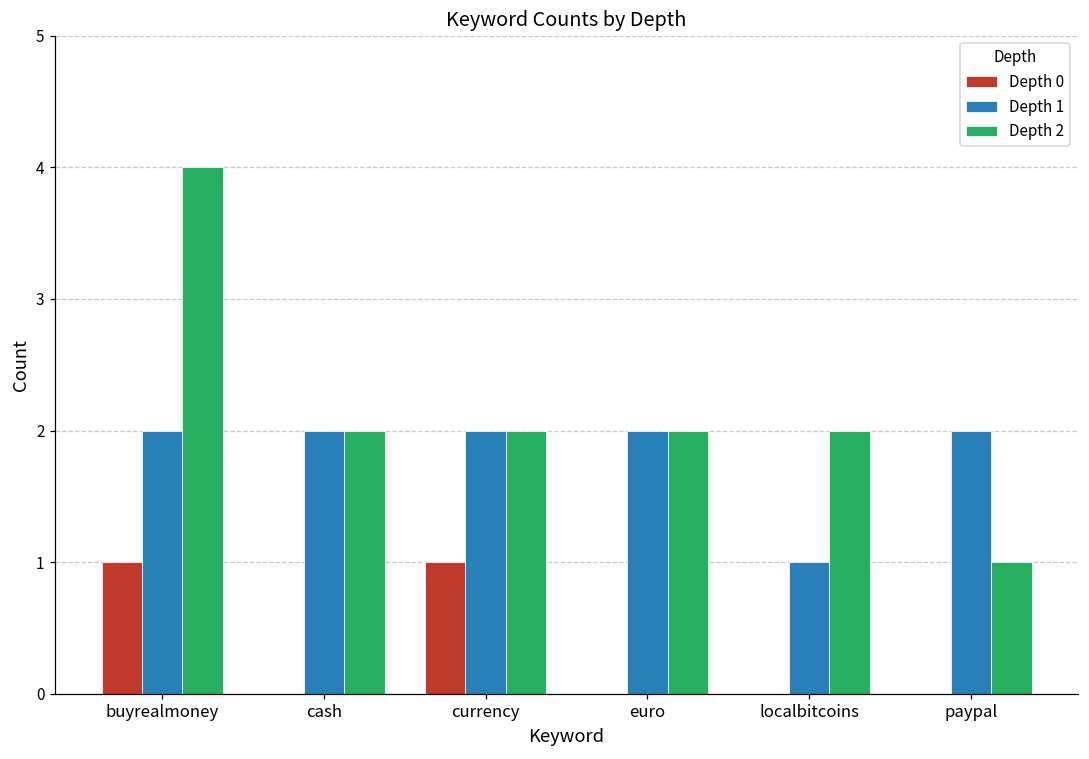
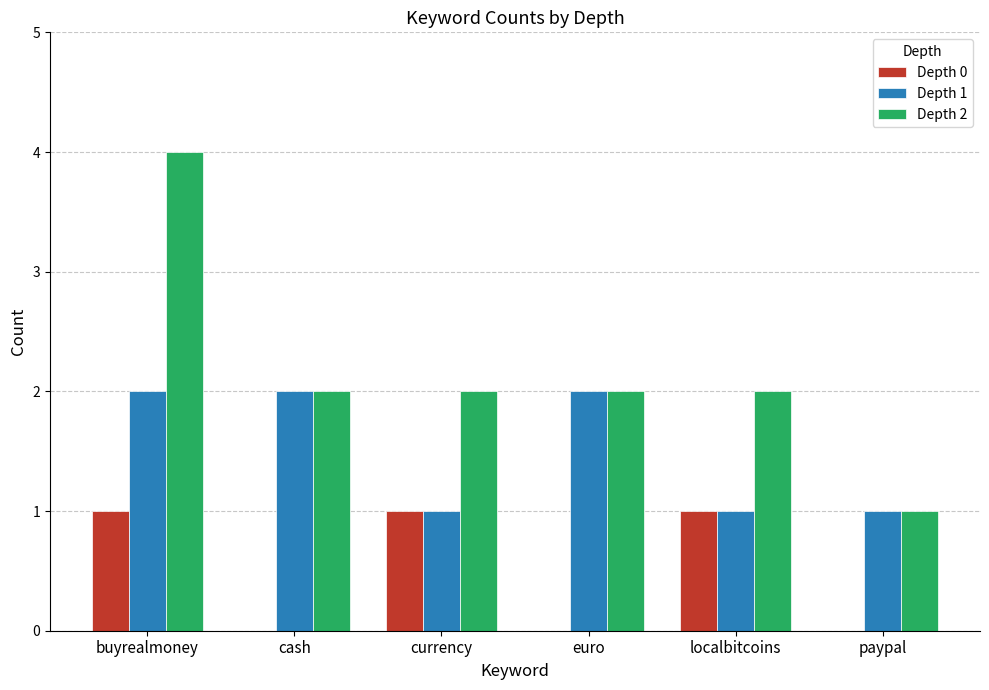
Depth 1, currency: 2 -> 1
Depth 0, localbitcoins: 0 -> 1
Depth 1, paypal: 2 -> 1
